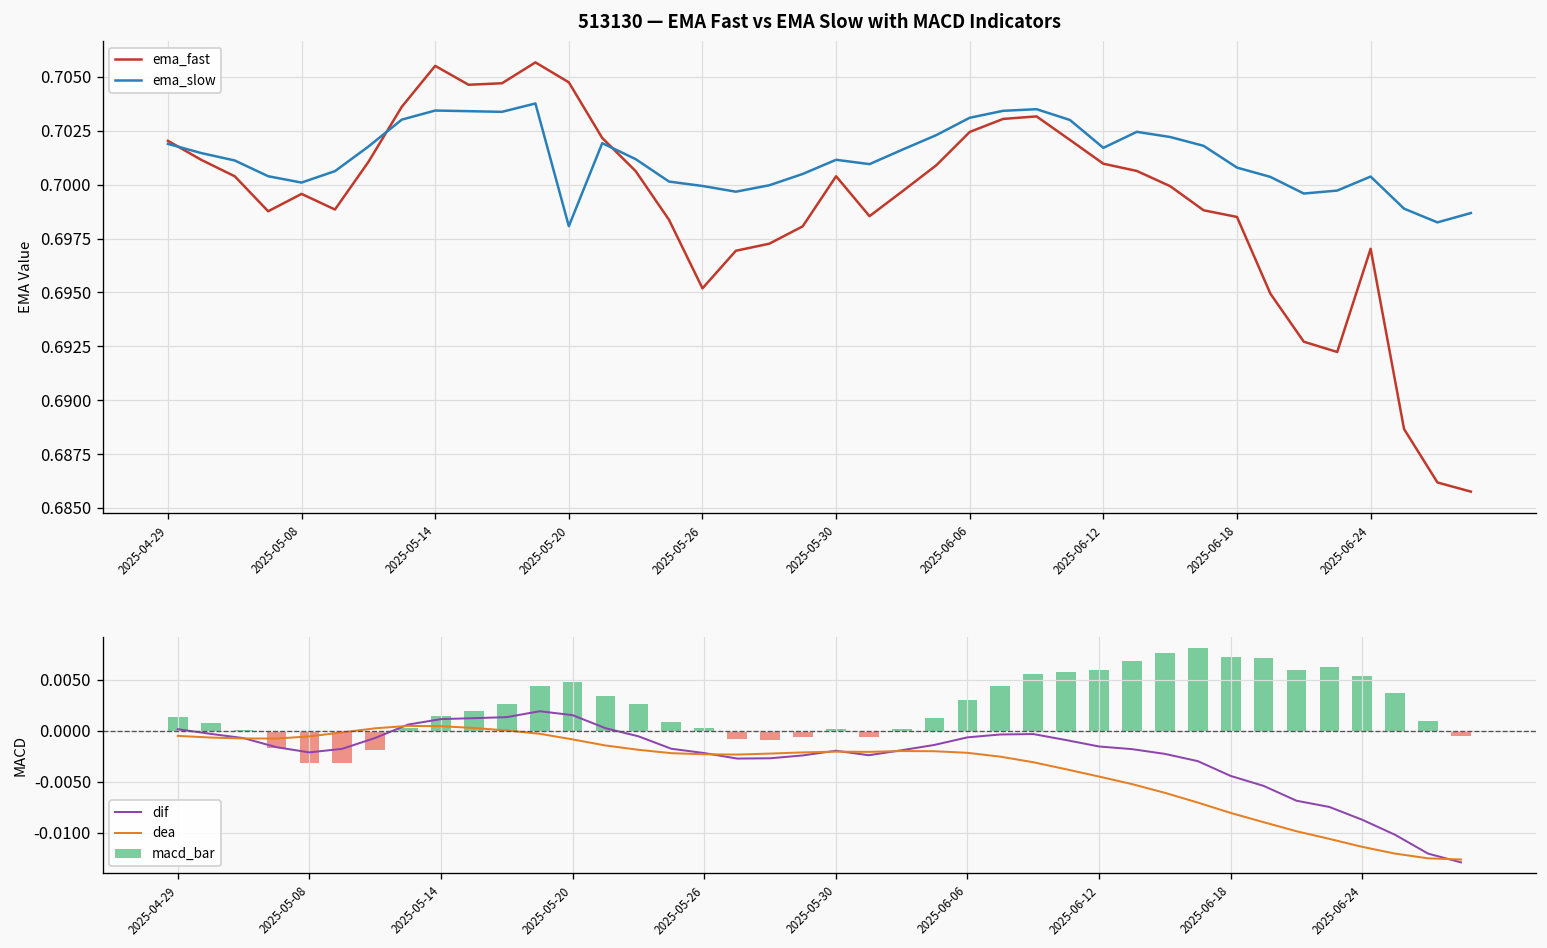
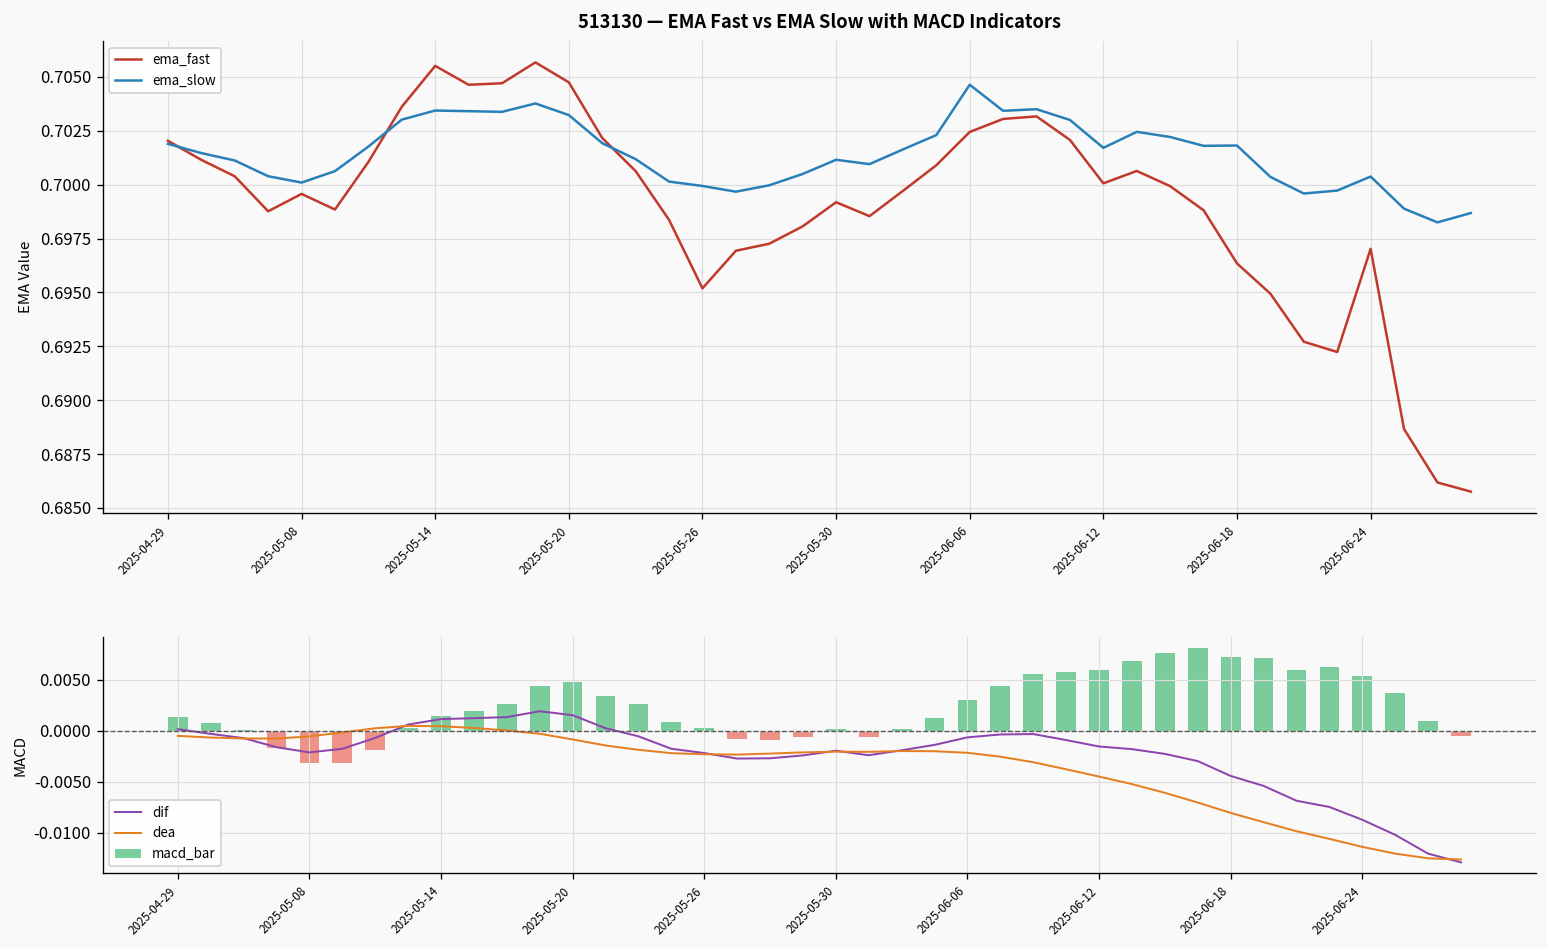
513130 — EMA Fast vs EMA Slow with MACD Indicators, ema_slow, 2025-05-20: 0.6981 -> 0.7032
513130 — EMA Fast vs EMA Slow with MACD Indicators, ema_fast, 2025-05-30: 0.7004 -> 0.6992
513130 — EMA Fast vs EMA Slow with MACD Indicators, ema_slow, 2025-06-06: 0.7031 -> 0.7046
513130 — EMA Fast vs EMA Slow with MACD Indicators, ema_fast, 2025-06-12: 0.7010 -> 0.7001
513130 — EMA Fast vs EMA Slow with MACD Indicators, ema_fast, 2025-06-18: 0.6985 -> 0.6963
513130 — EMA Fast vs EMA Slow with MACD Indicators, ema_slow, 2025-06-18: 0.7008 -> 0.7018
